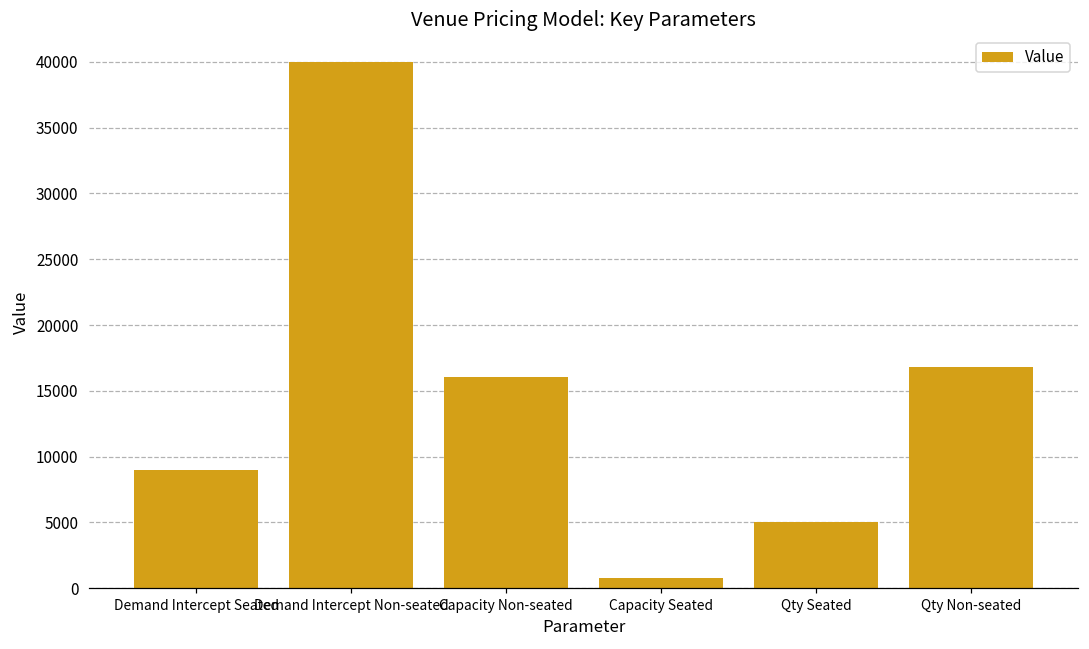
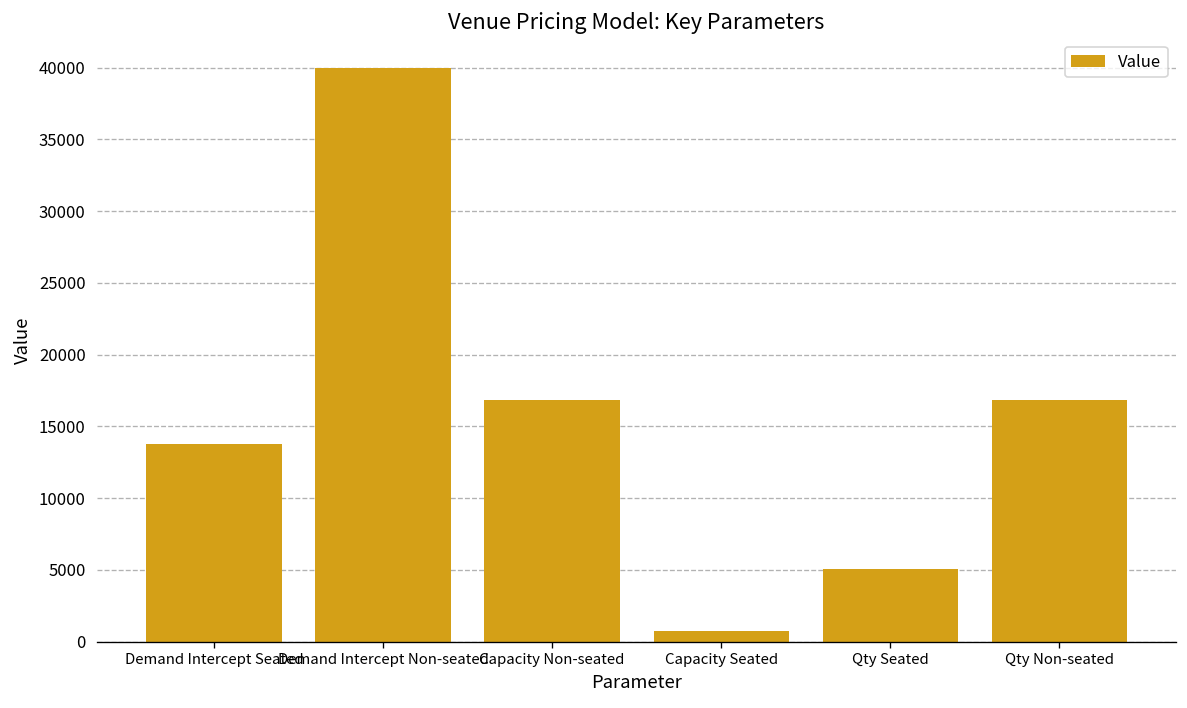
Demand Intercept Seated: 9000 -> 13800
Capacity Non-seated: 16100 -> 16800
